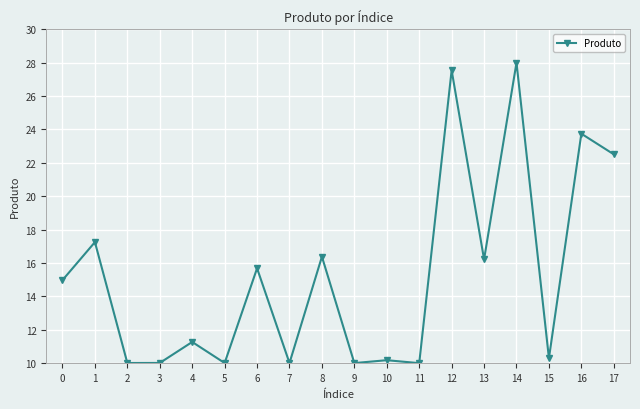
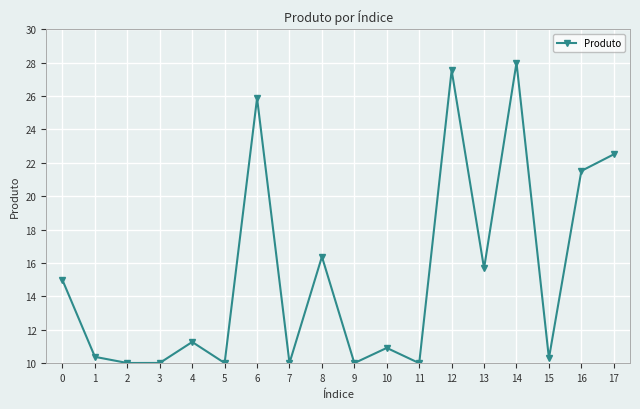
1: 17.3 -> 10.4
6: 15.7 -> 25.9
10: 10.2 -> 10.9
13: 16.2 -> 15.7
16: 23.7 -> 21.5
